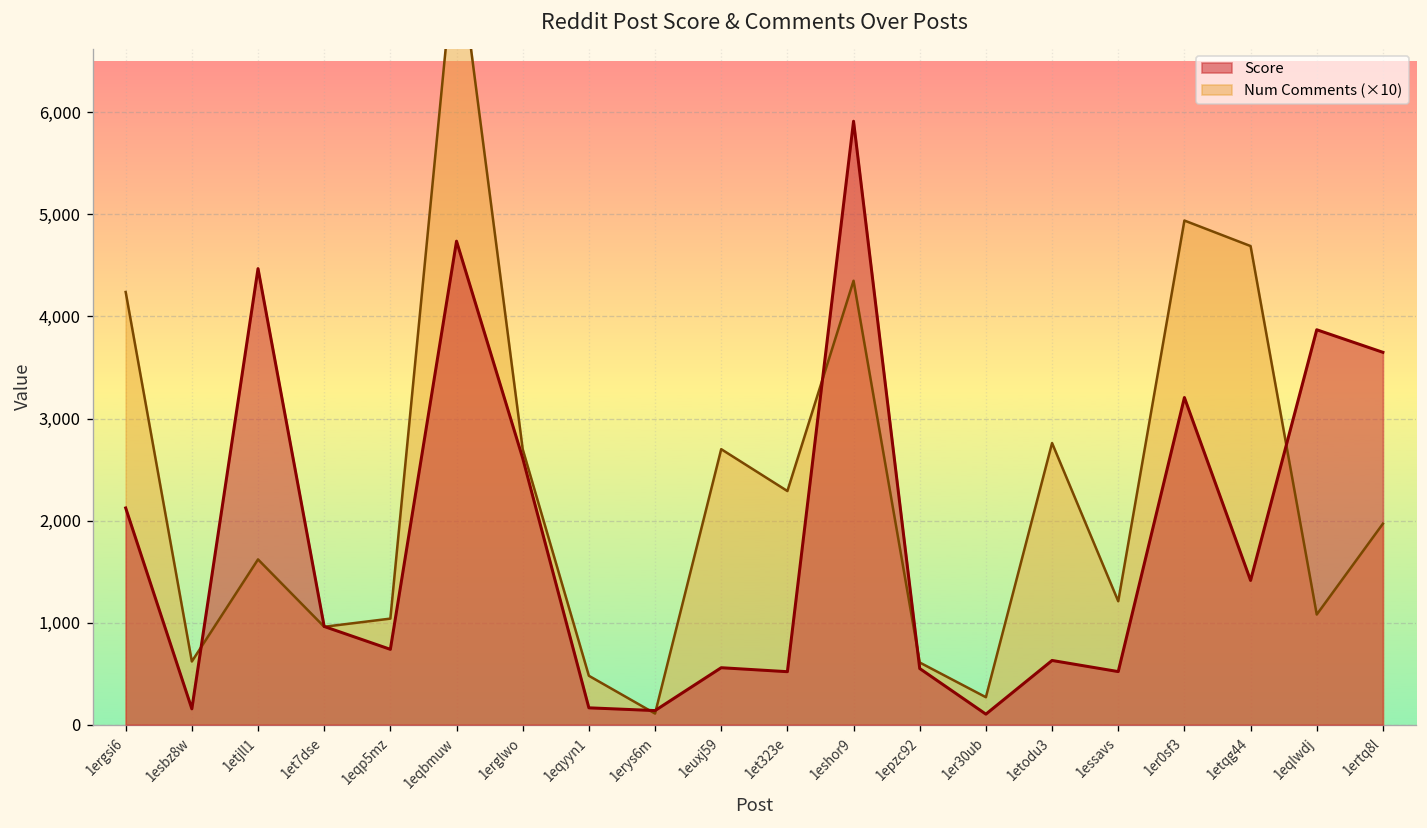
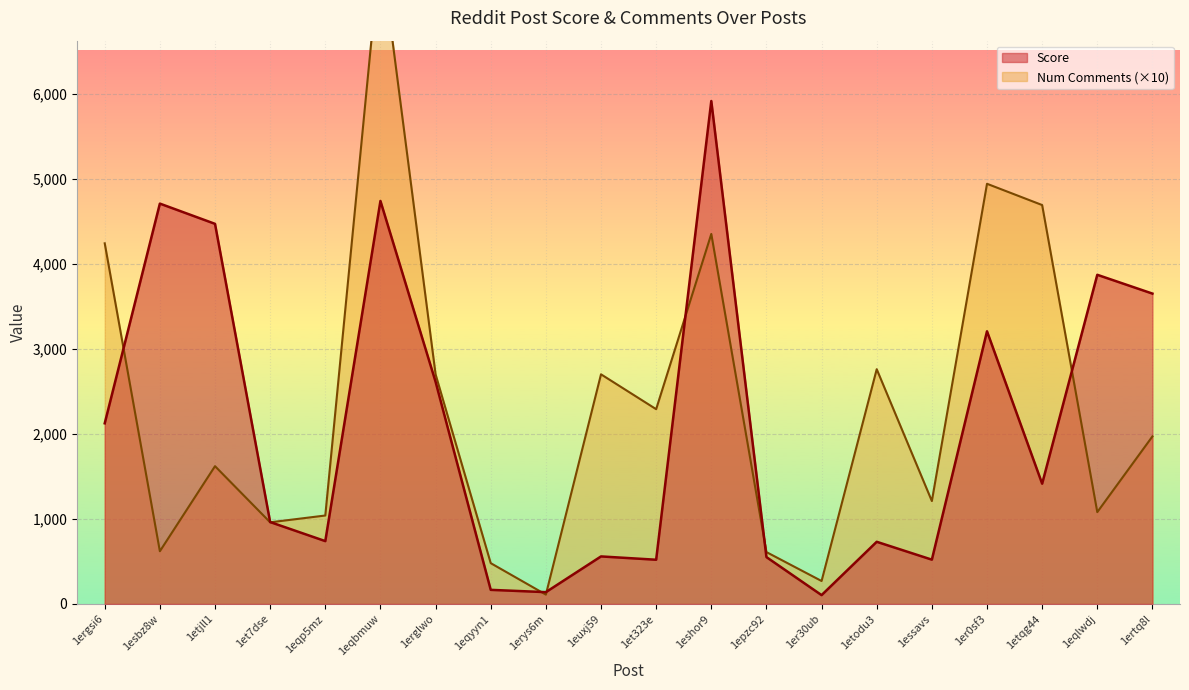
Score, 1esbz8w: 200 -> 4,700
Score, 1etodu3: 600 -> 700
